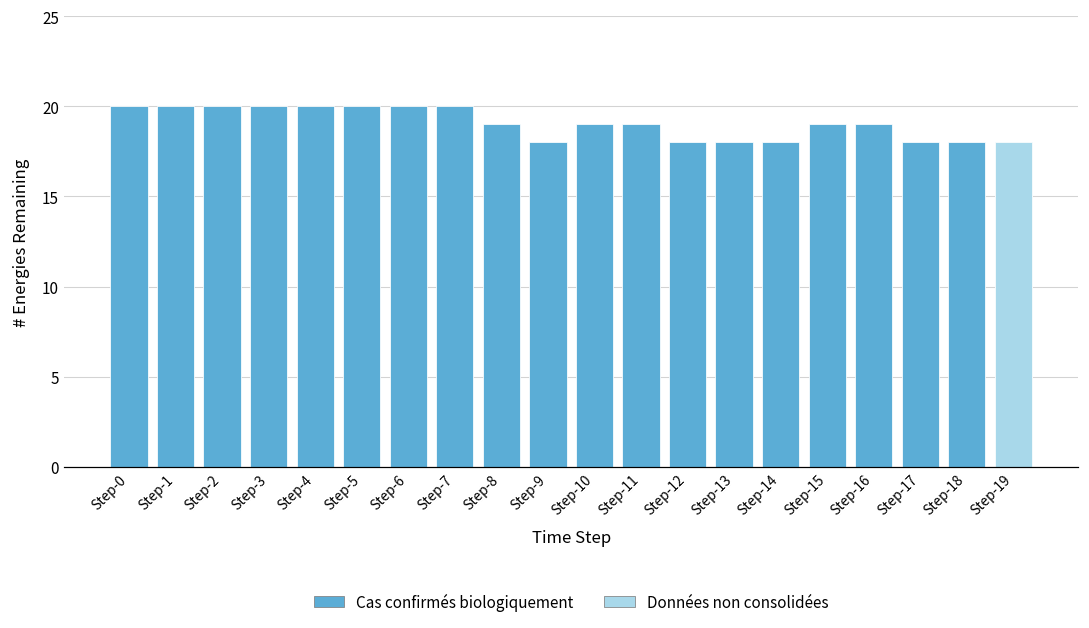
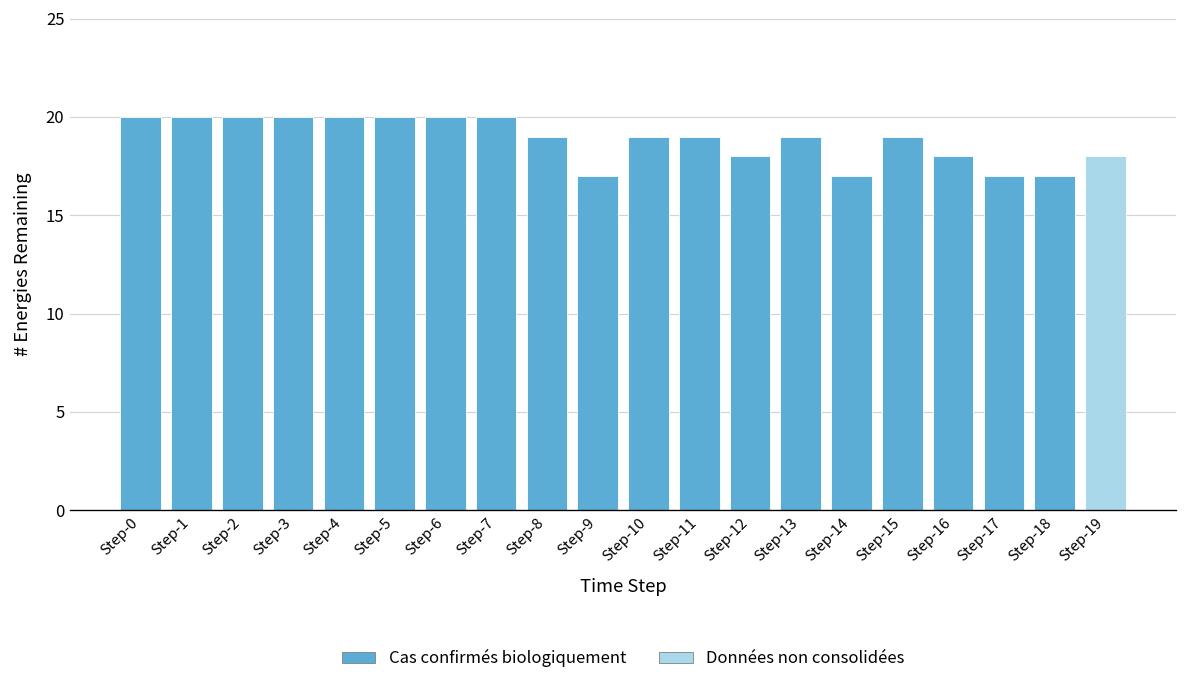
Cas confirmés biologiquement, Step-9: 18 -> 17
Cas confirmés biologiquement, Step-13: 18 -> 19
Cas confirmés biologiquement, Step-14: 18 -> 17
Cas confirmés biologiquement, Step-16: 19 -> 18
Cas confirmés biologiquement, Step-17: 18 -> 17
Cas confirmés biologiquement, Step-18: 18 -> 17
